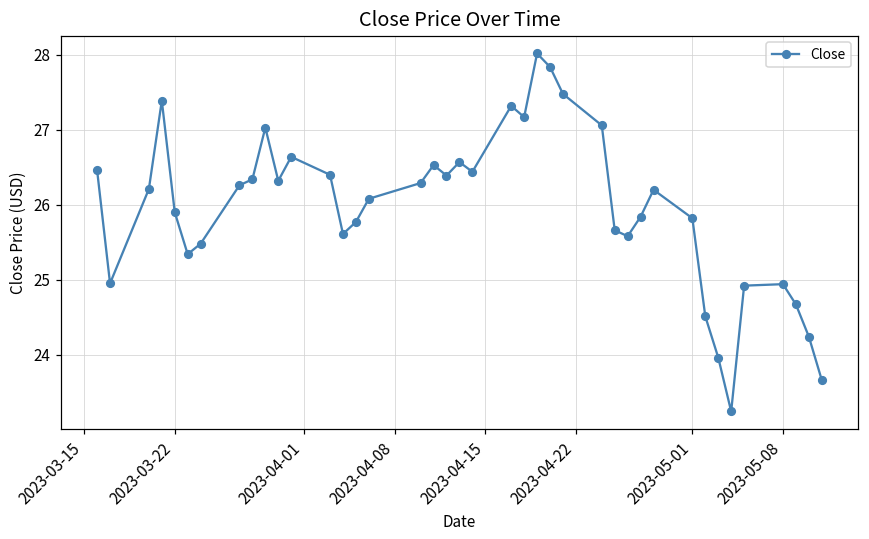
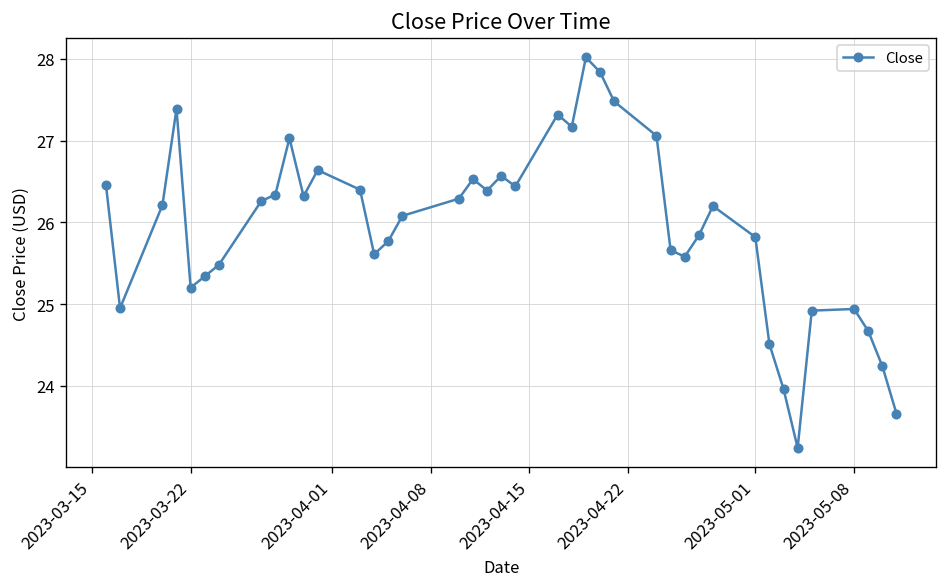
2023-03-22: 25.9 -> 25.2
